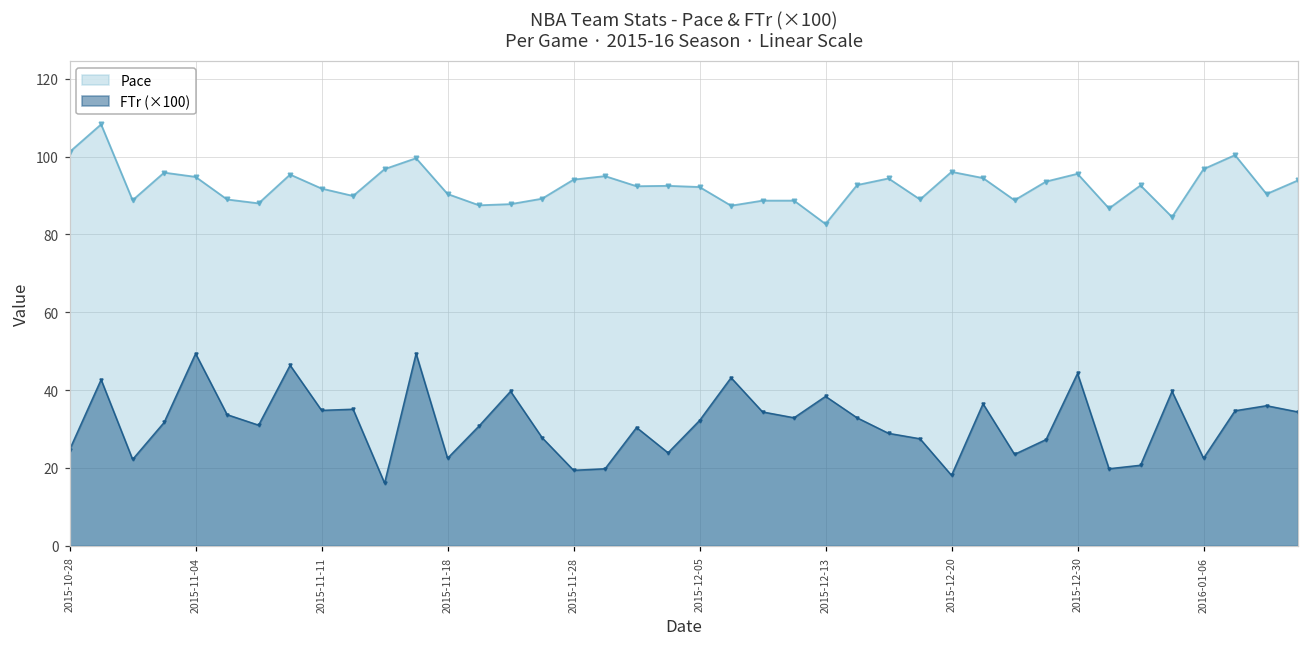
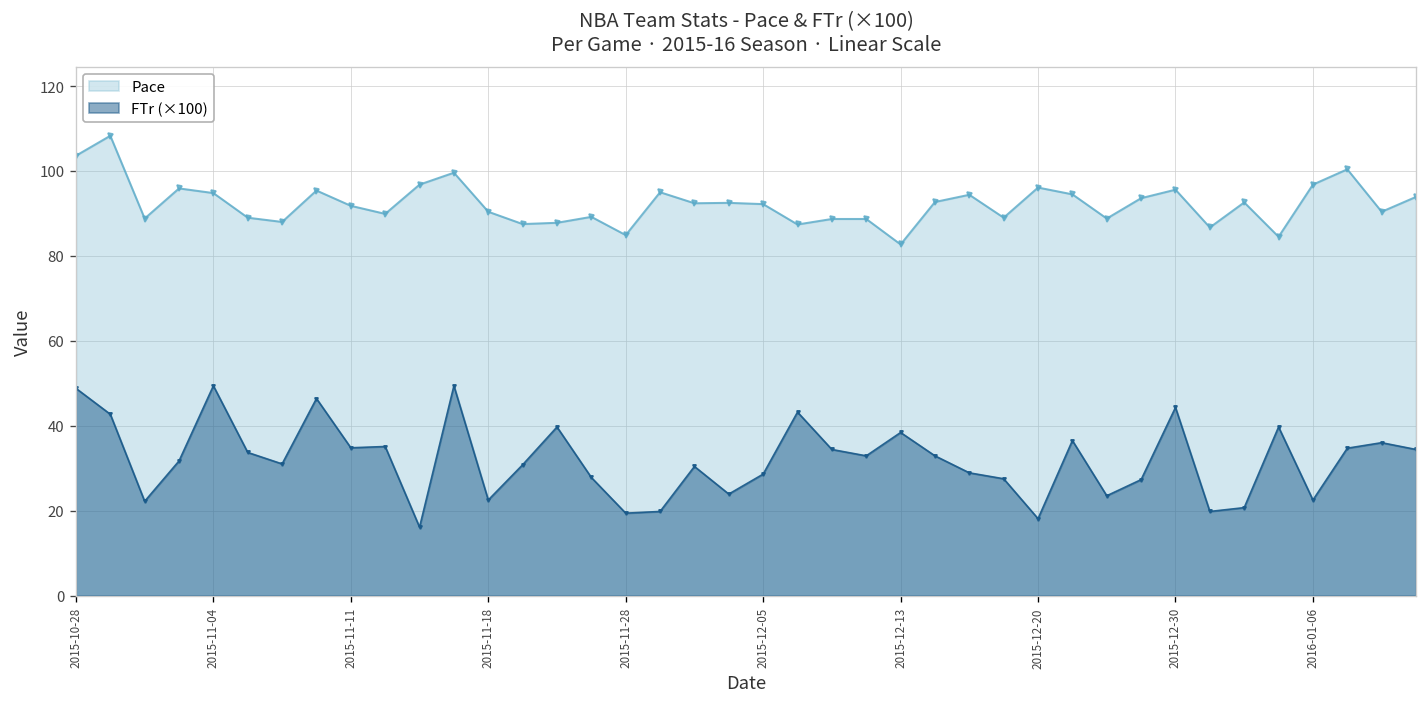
Pace, 2015-10-28: 101 -> 104
FTr (×100), 2015-10-28: 25 -> 49
Pace, 2015-11-28: 94 -> 85
FTr (×100), 2015-12-05: 32 -> 29
